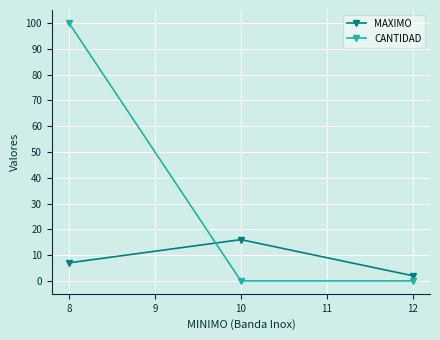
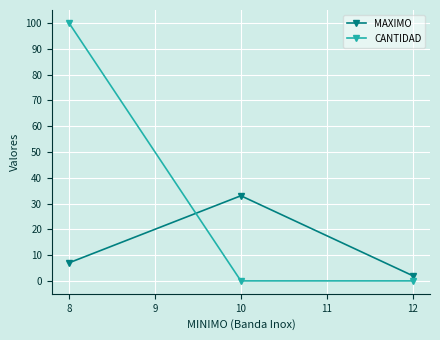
MAXIMO, 10: 16 -> 33
